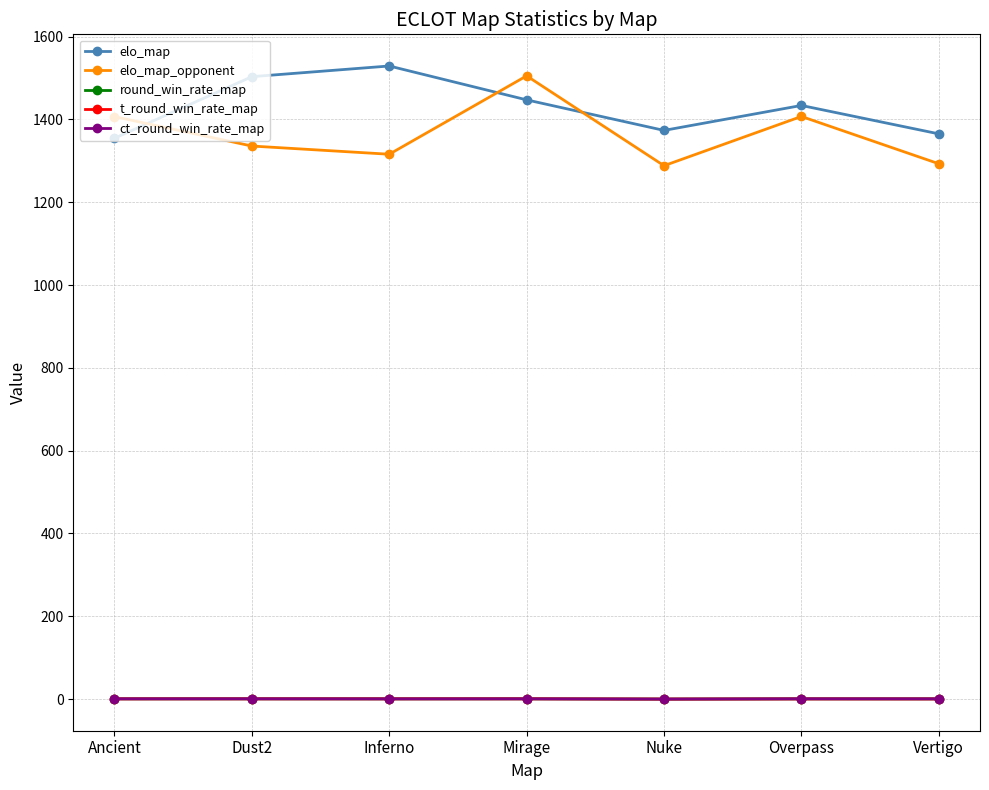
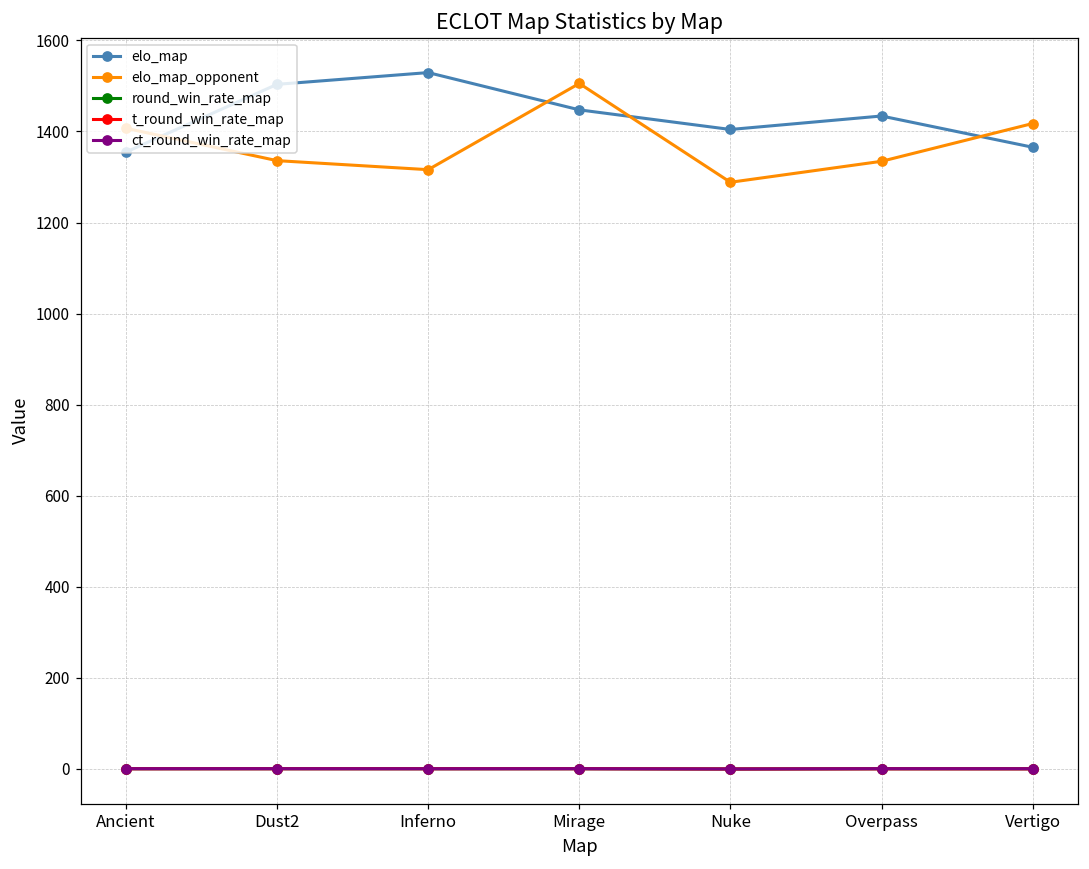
elo_map, Nuke: 1370 -> 1400
elo_map_opponent, Overpass: 1410 -> 1330
elo_map_opponent, Vertigo: 1290 -> 1420
